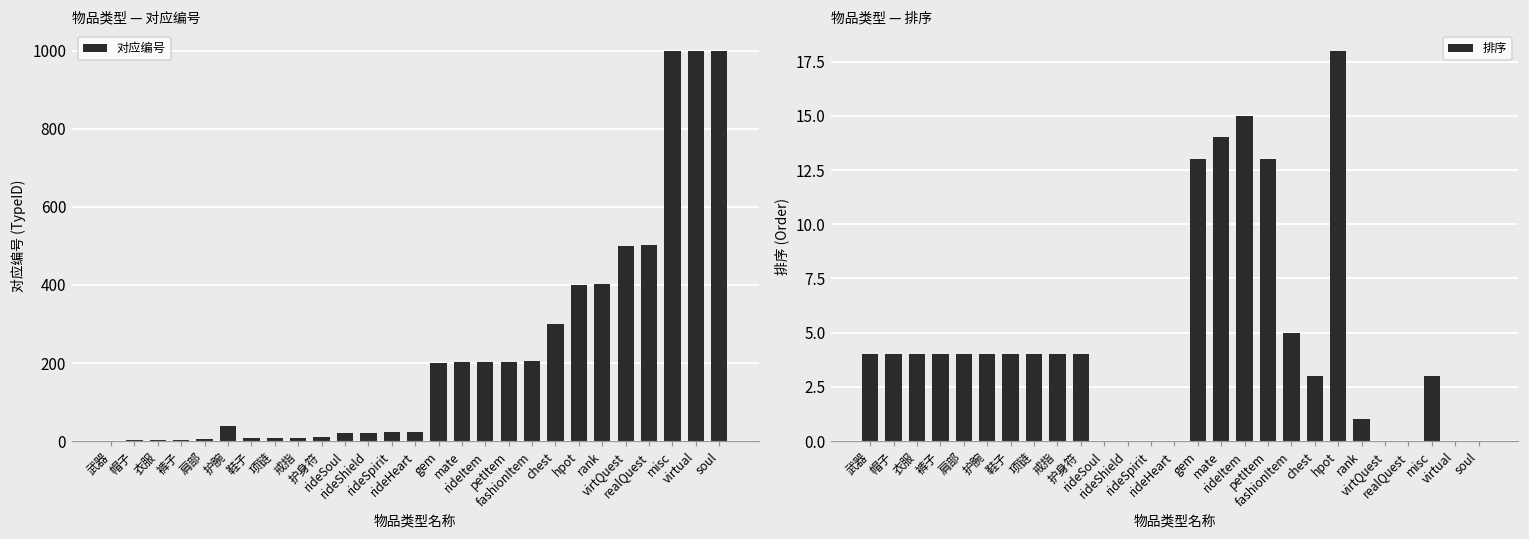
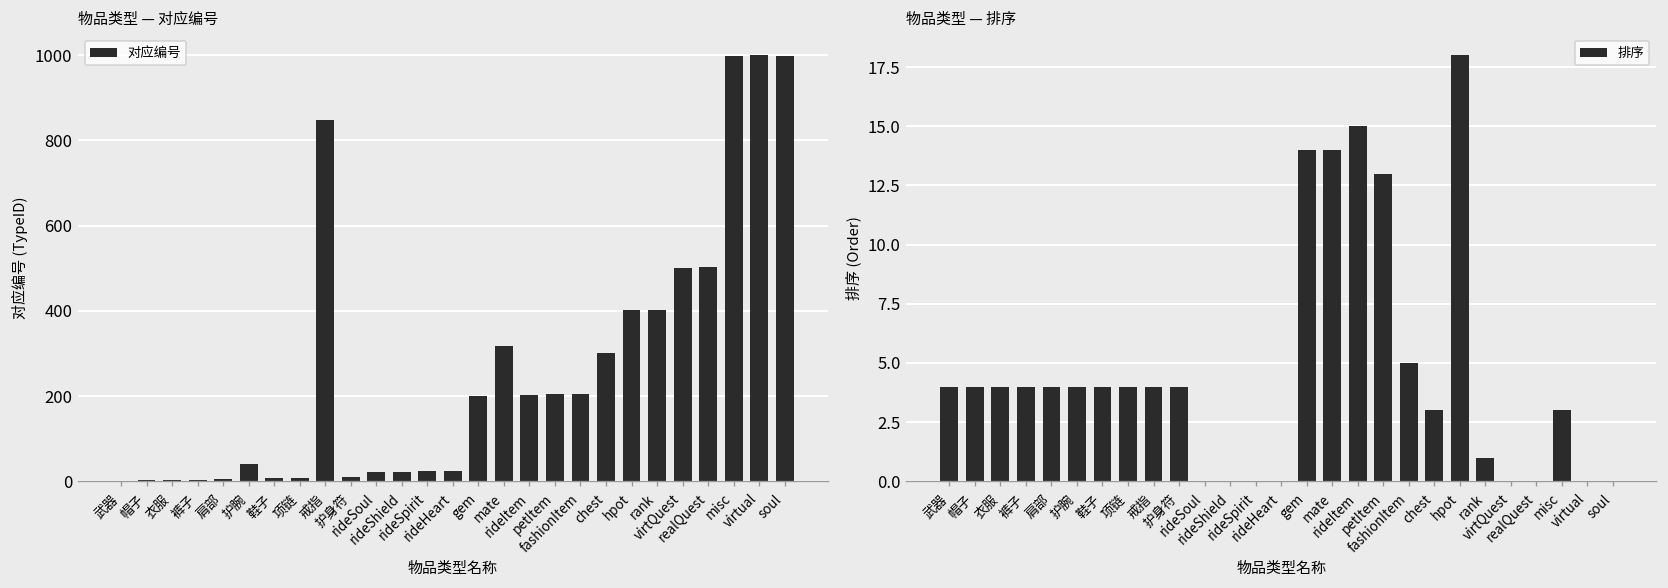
物品类型 — 对应编号, 戒指: 10 -> 850
物品类型 — 对应编号, mate: 200 -> 320
物品类型 — 排序, gem: 13 -> 14
